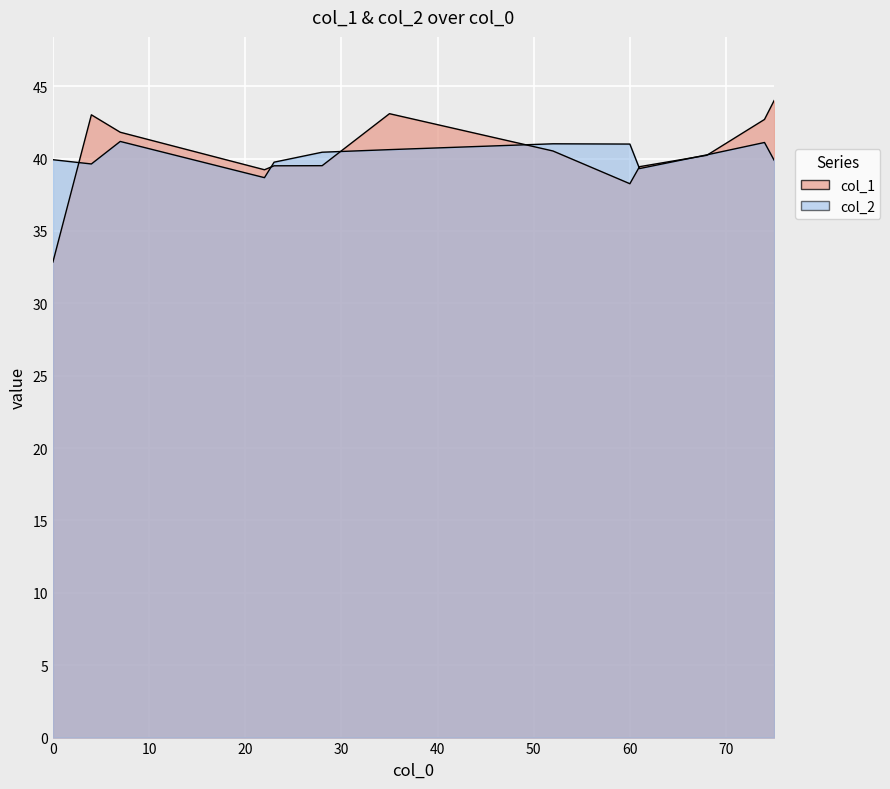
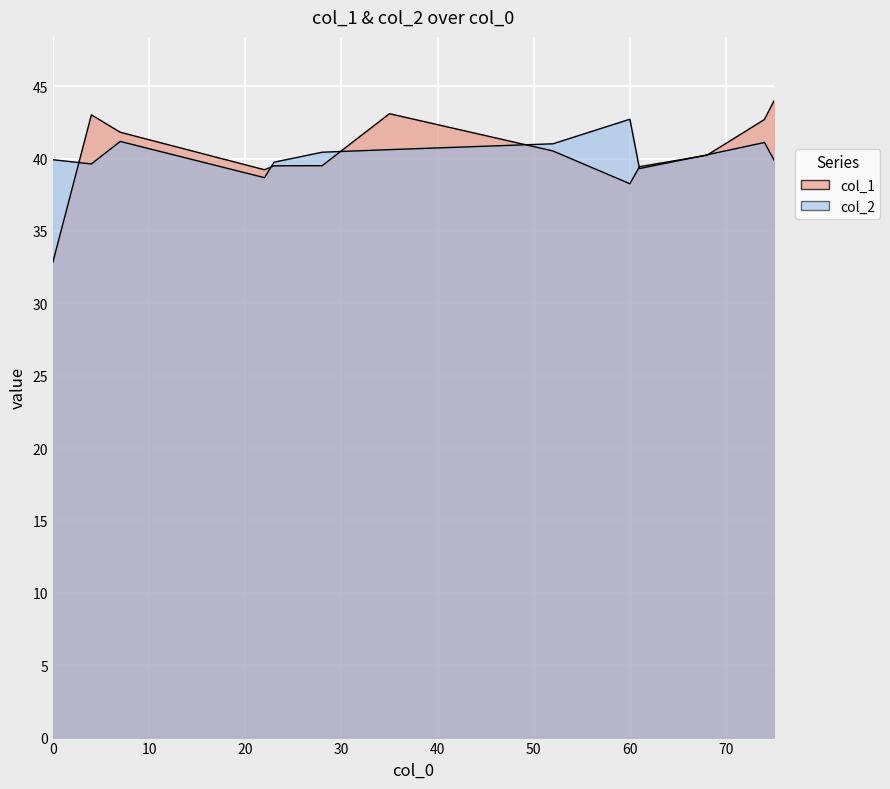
col_2, 60: 41.0 -> 42.7
